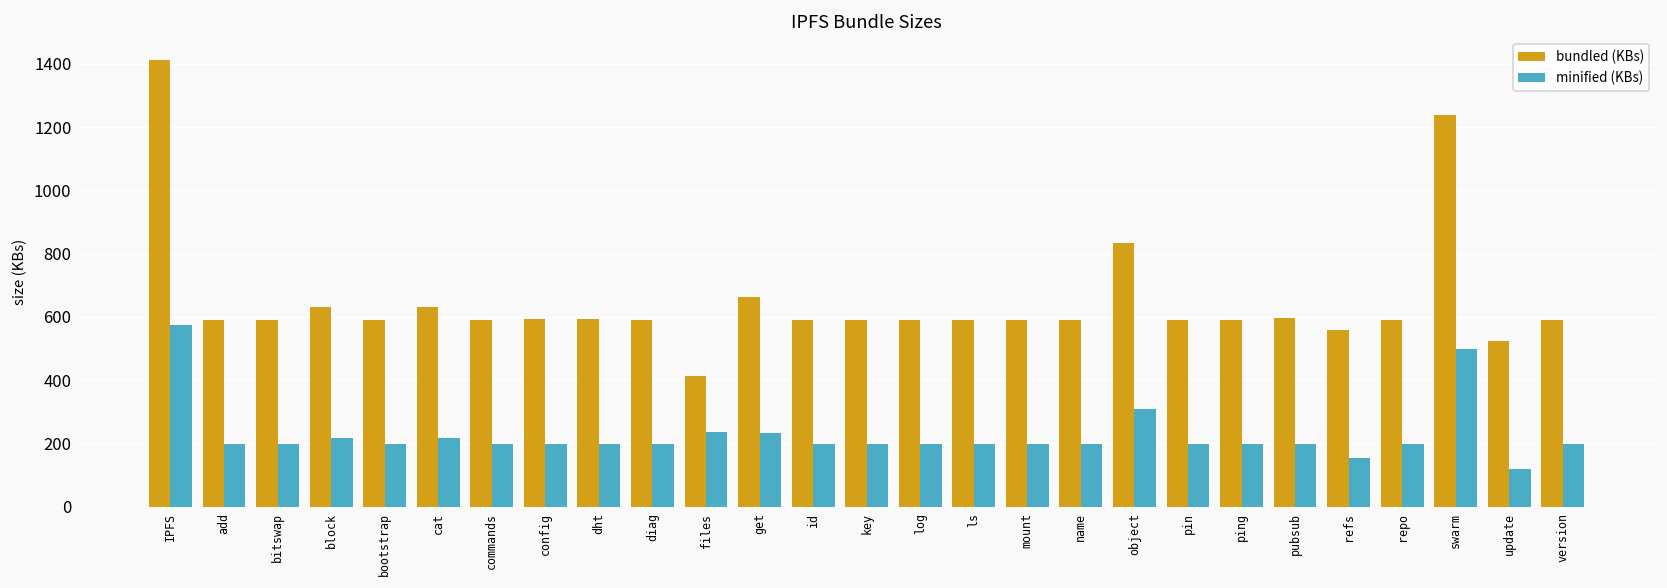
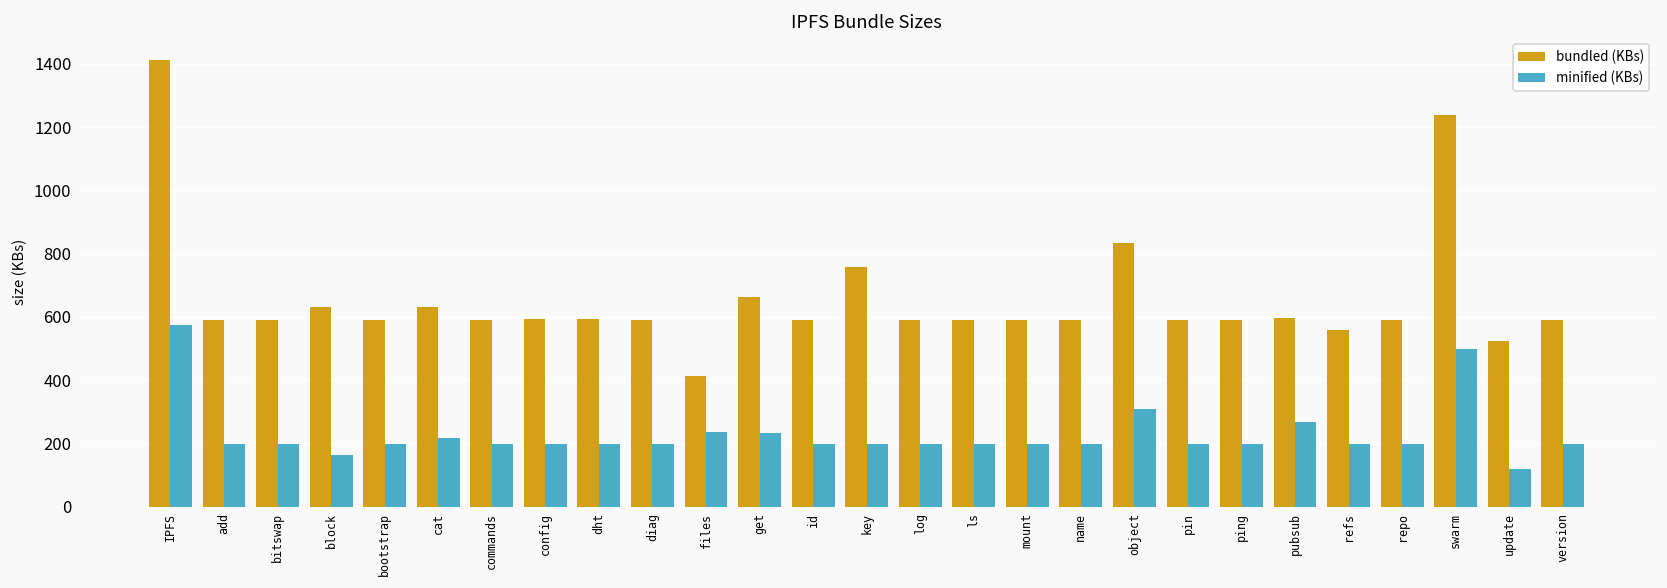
minified (KBs), block: 220 -> 160
bundled (KBs), key: 590 -> 760
minified (KBs), pubsub: 200 -> 270
minified (KBs), refs: 150 -> 200
